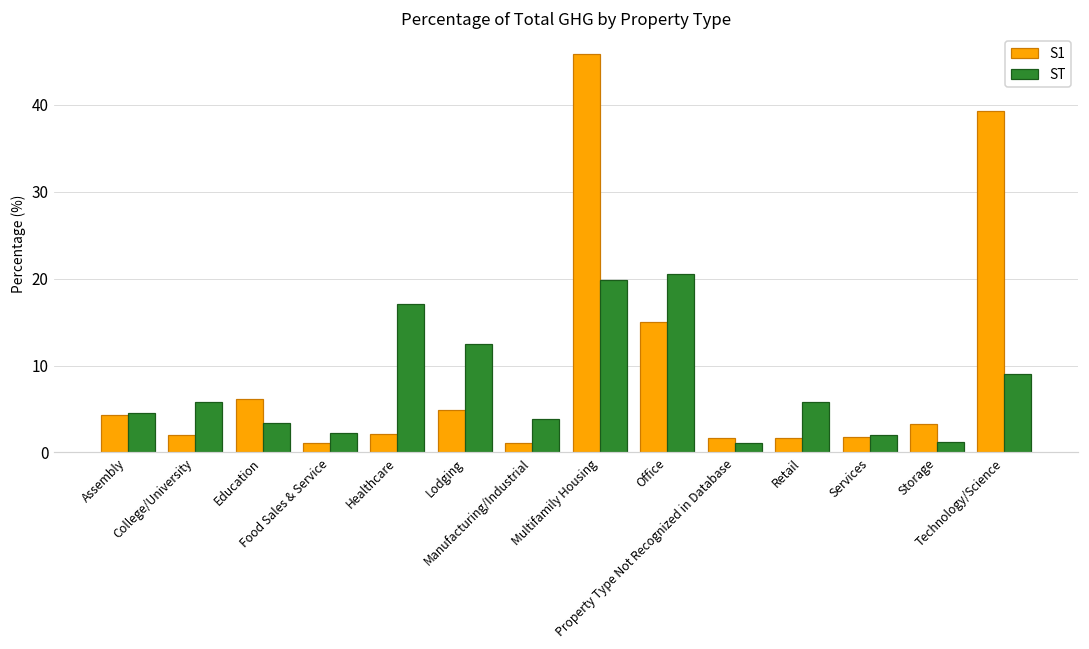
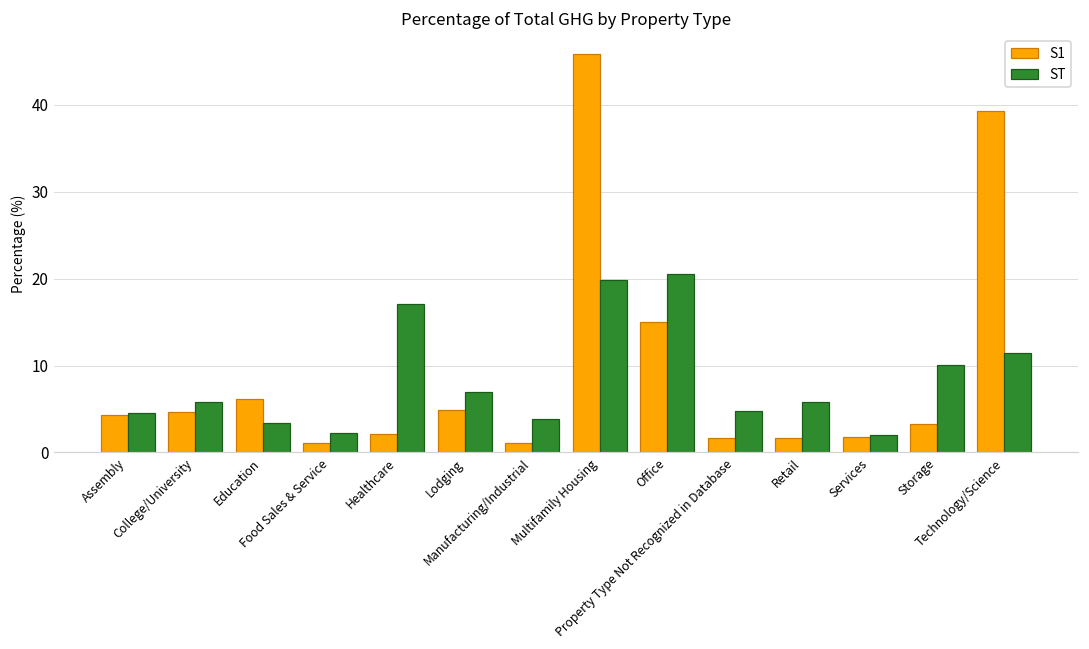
S1, College/University: 2 -> 5
ST, Lodging: 12 -> 7
ST, Property Type Not Recognized in Database: 1 -> 5
ST, Storage: 1 -> 10
ST, Technology/Science: 9 -> 11
